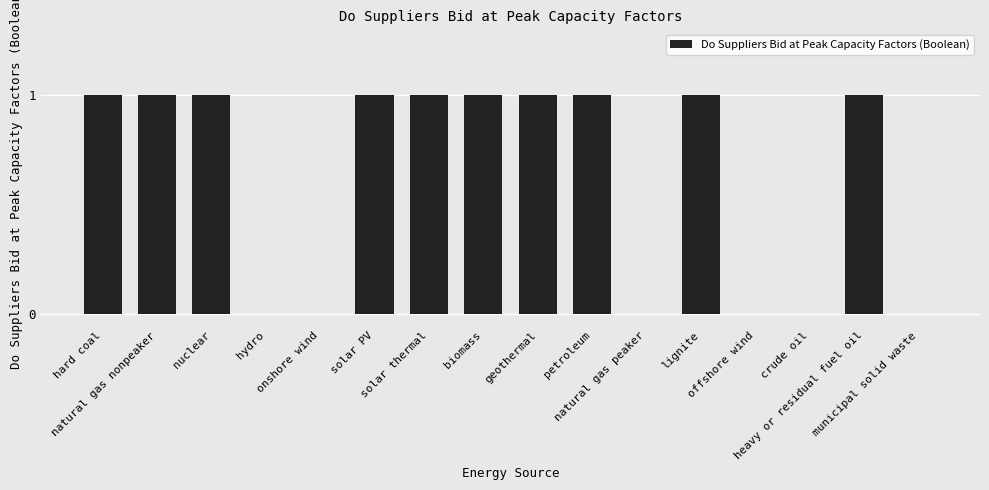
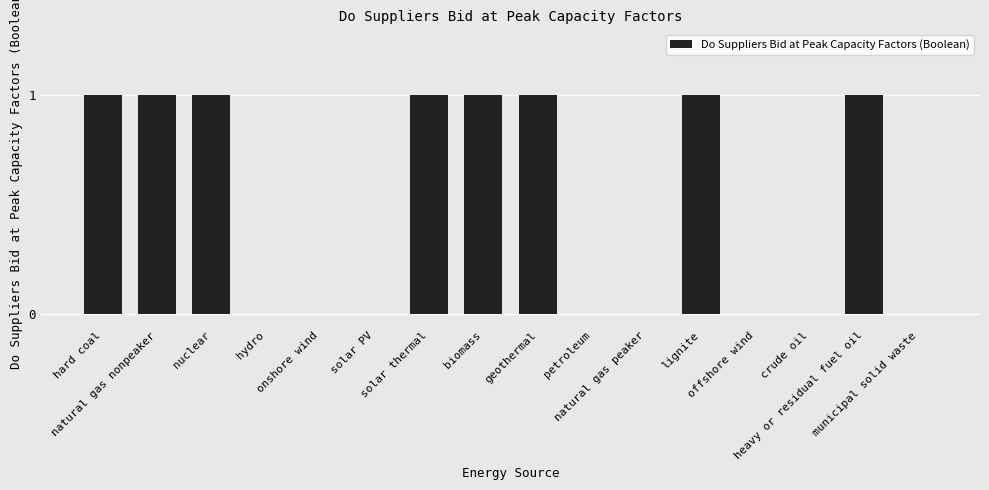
solar PV: 1 -> 0
petroleum: 1 -> 0
